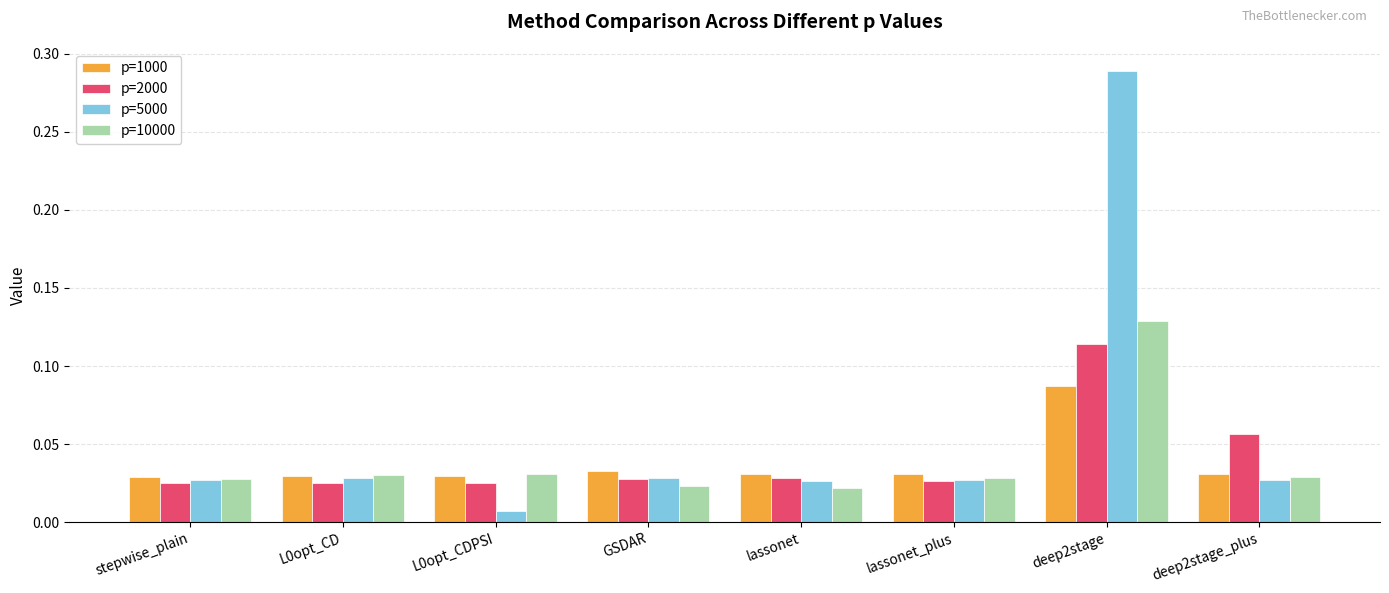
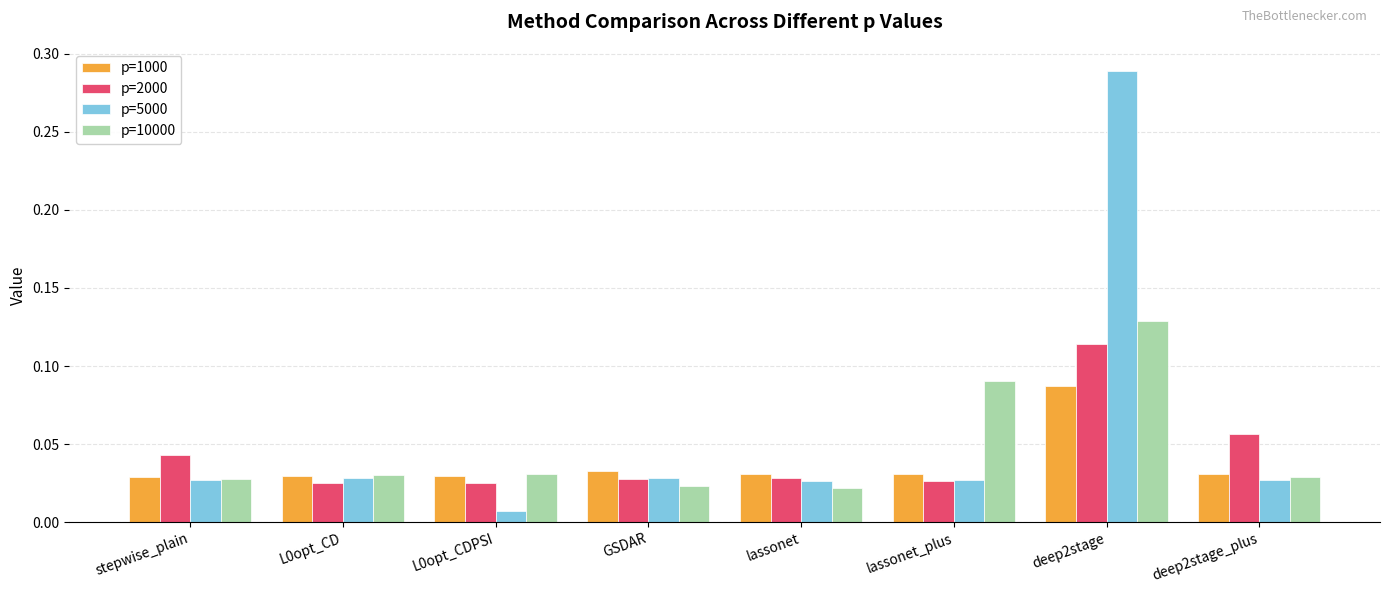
p=2000, stepwise_plain: 0.025 -> 0.043
p=10000, lassonet_plus: 0.028 -> 0.091
